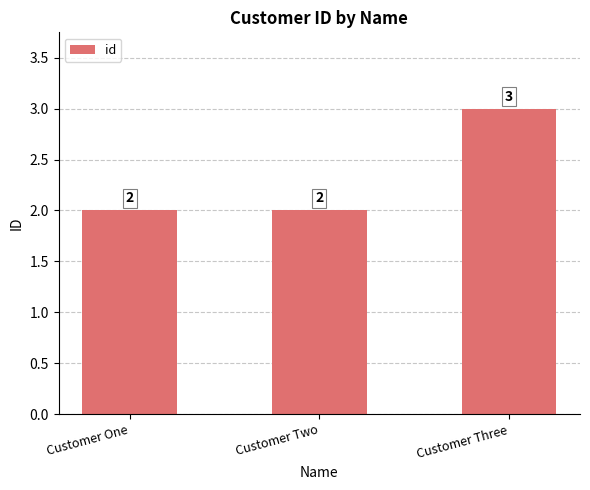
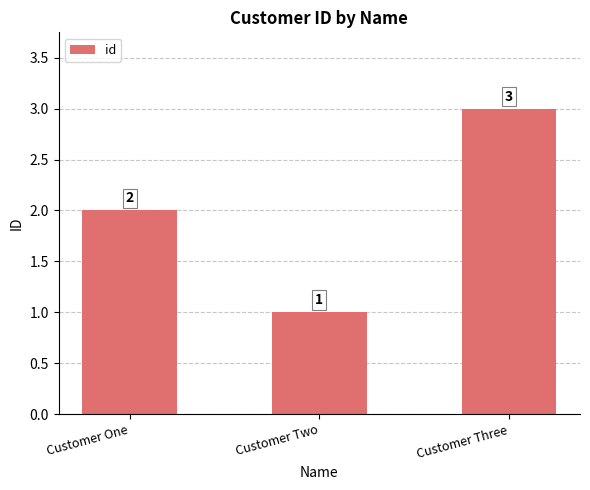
Customer Two: 2 -> 1
